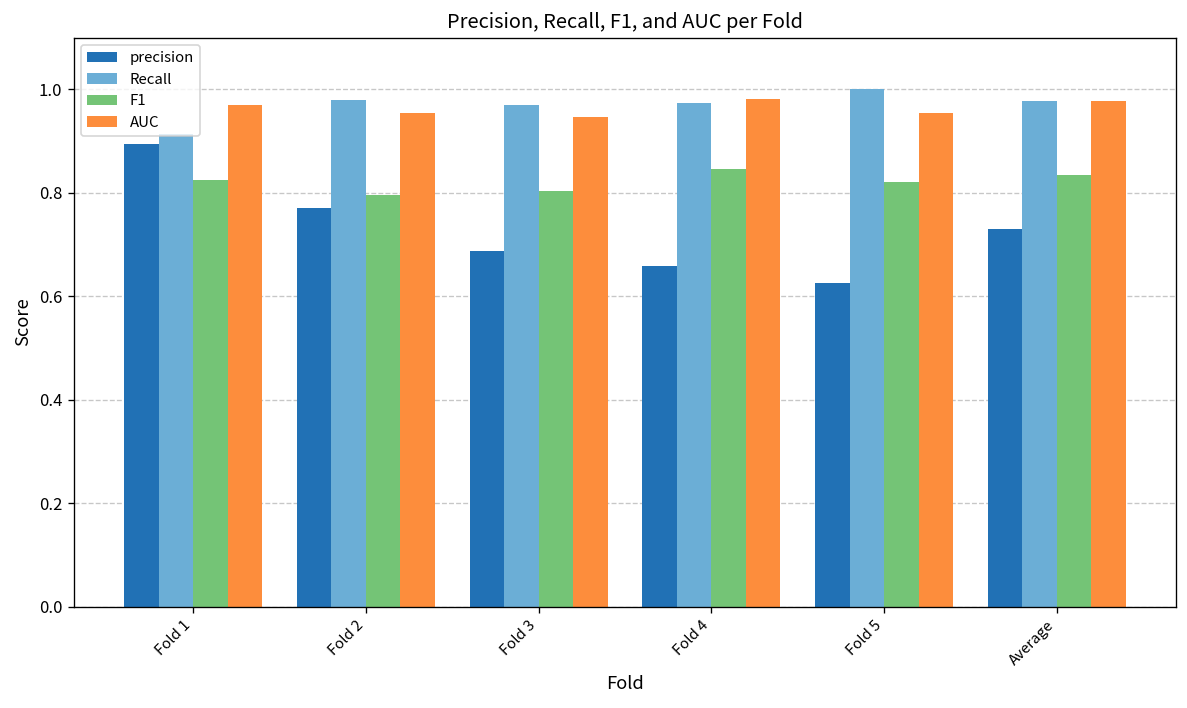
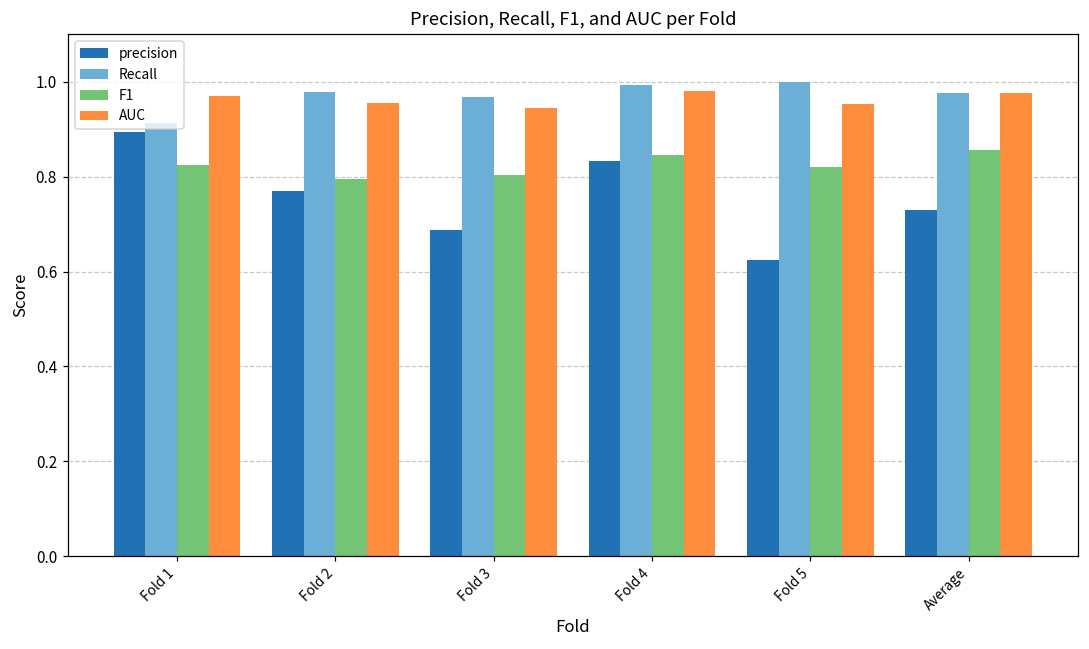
precision, Fold 4: 0.66 -> 0.83
Recall, Fold 4: 0.97 -> 0.99
F1, Average: 0.84 -> 0.86
